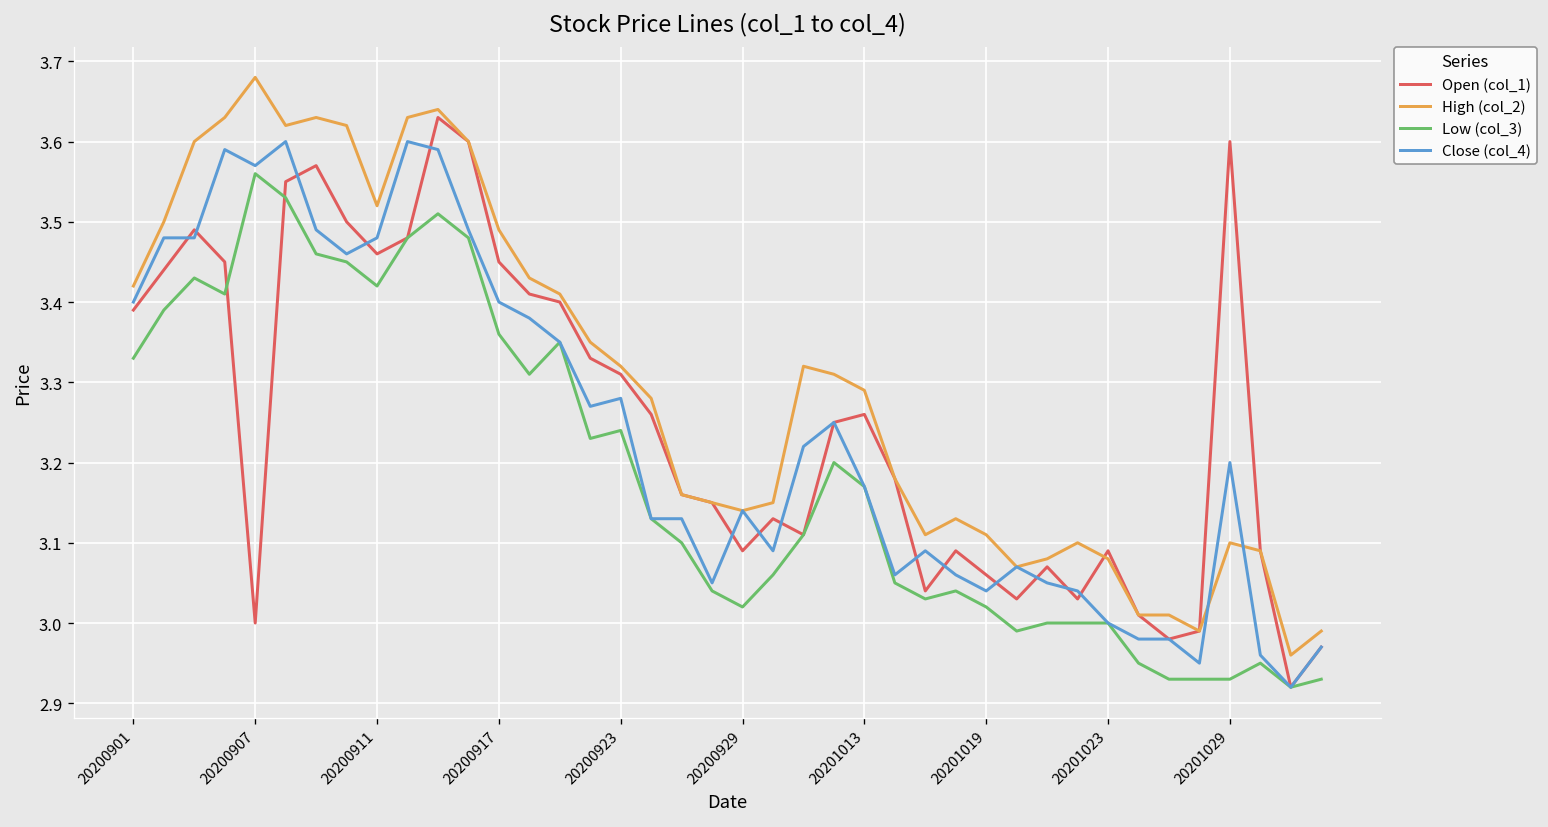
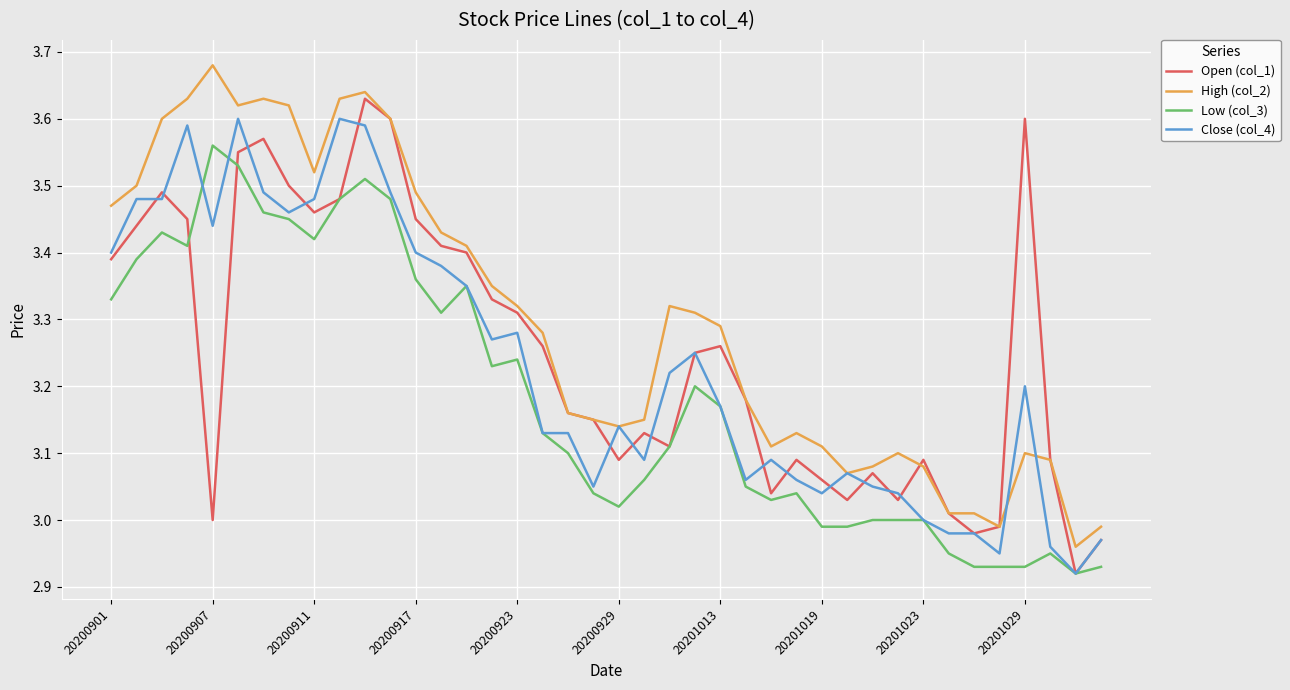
High (col_2), 20200901: 3.42 -> 3.47
Close (col_4), 20200907: 3.57 -> 3.44
Low (col_3), 20201019: 3.02 -> 2.99
